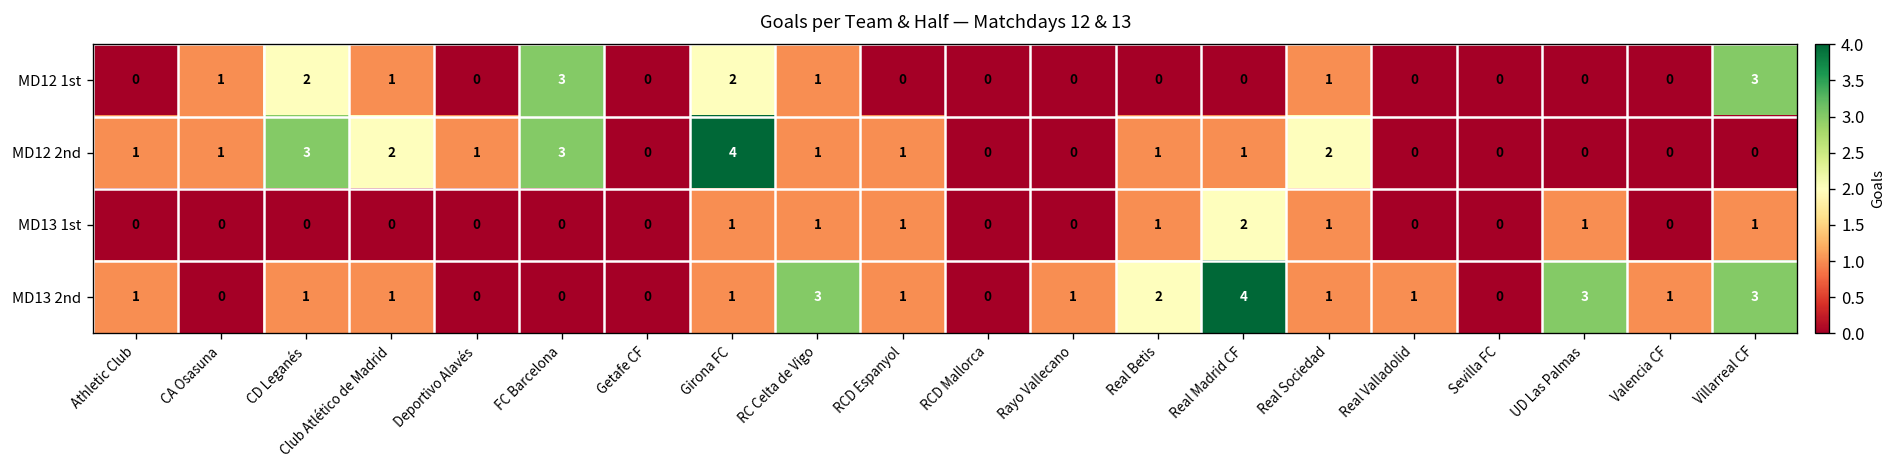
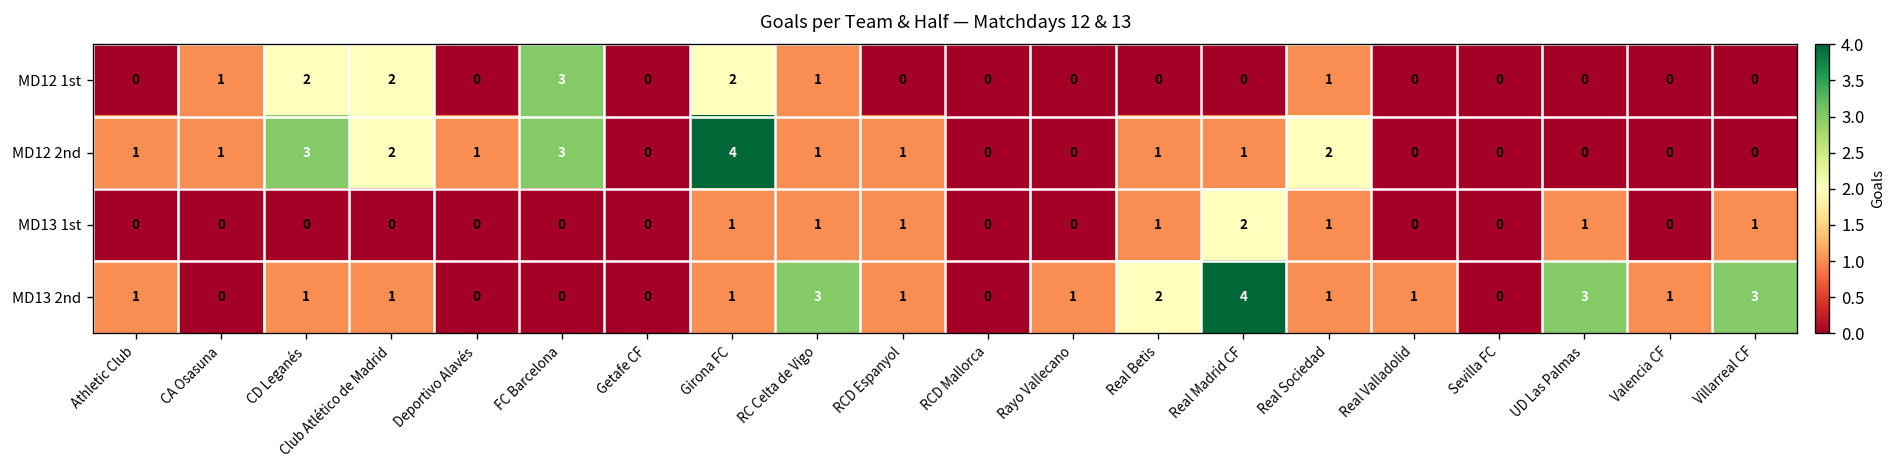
MD12 1st, Club Atlético de Madrid: 1 -> 2
MD12 1st, Villarreal CF: 3 -> 0
